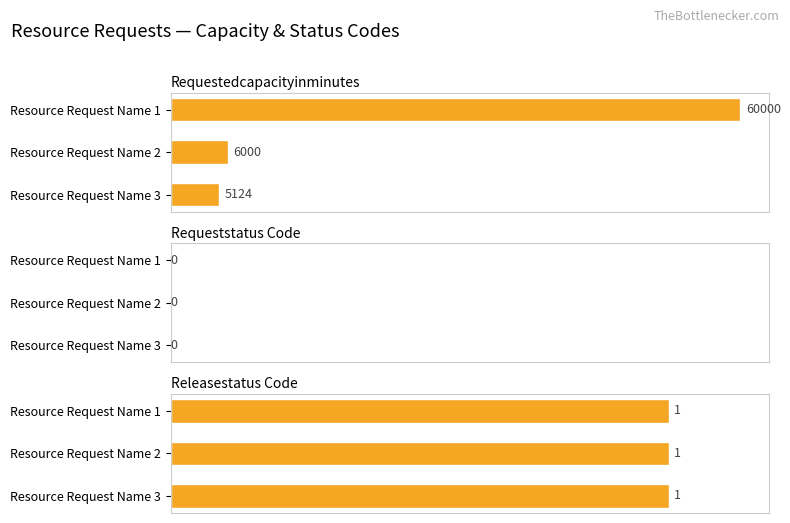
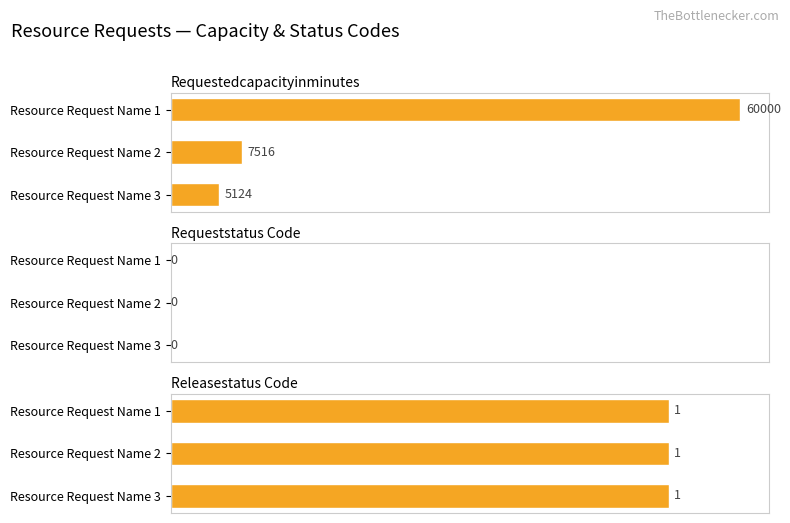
Requestedcapacityinminutes, Resource Request Name 2: 6000 -> 7516
